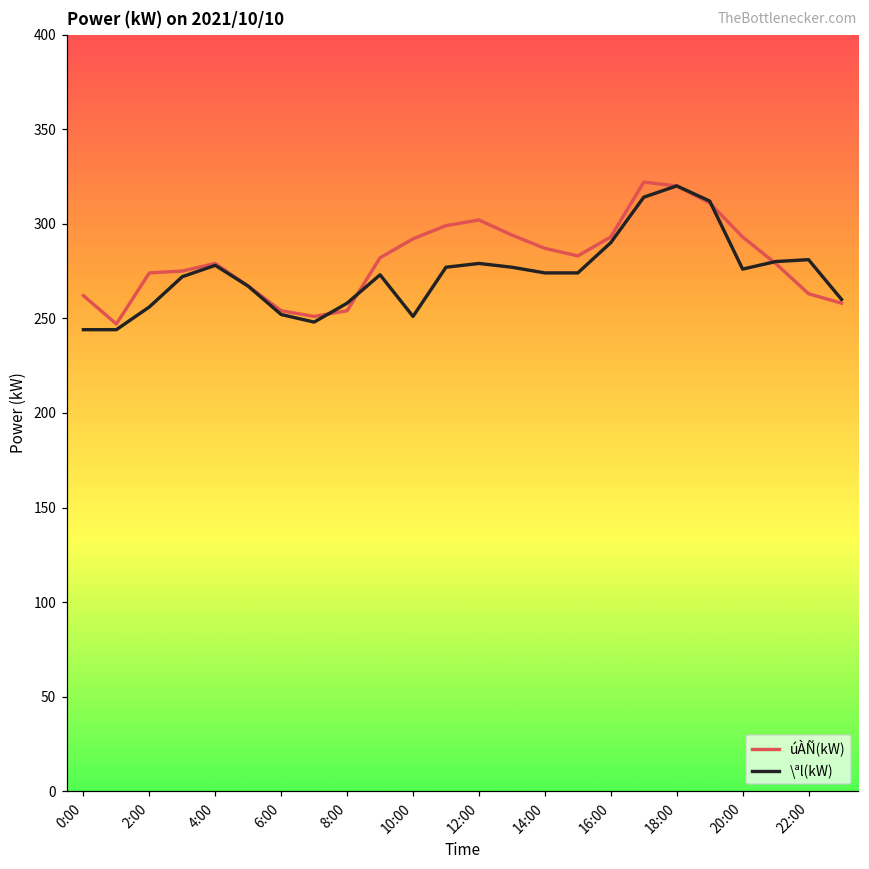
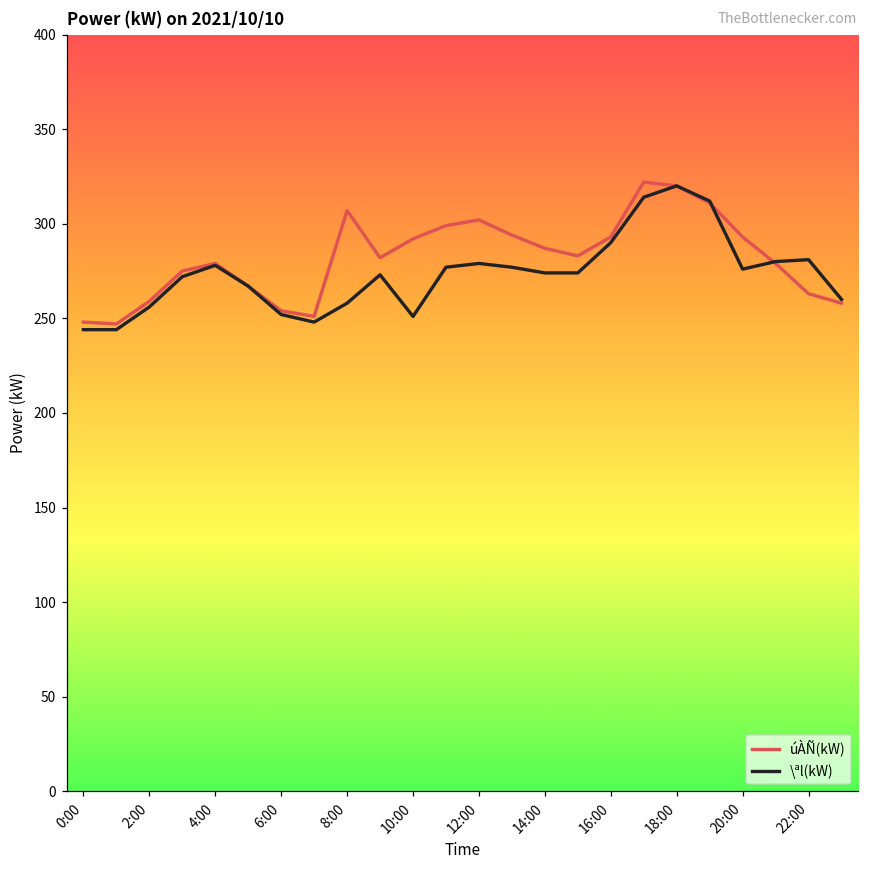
úÀÑ(kW), 0:00: 262 -> 248
úÀÑ(kW), 2:00: 274 -> 259
úÀÑ(kW), 8:00: 254 -> 307
